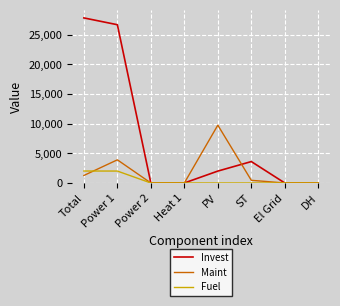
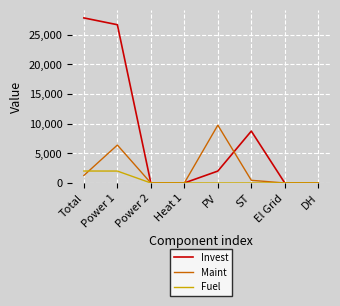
Maint, Power 1: 4,000 -> 6,000
Invest, ST: 4,000 -> 9,000
